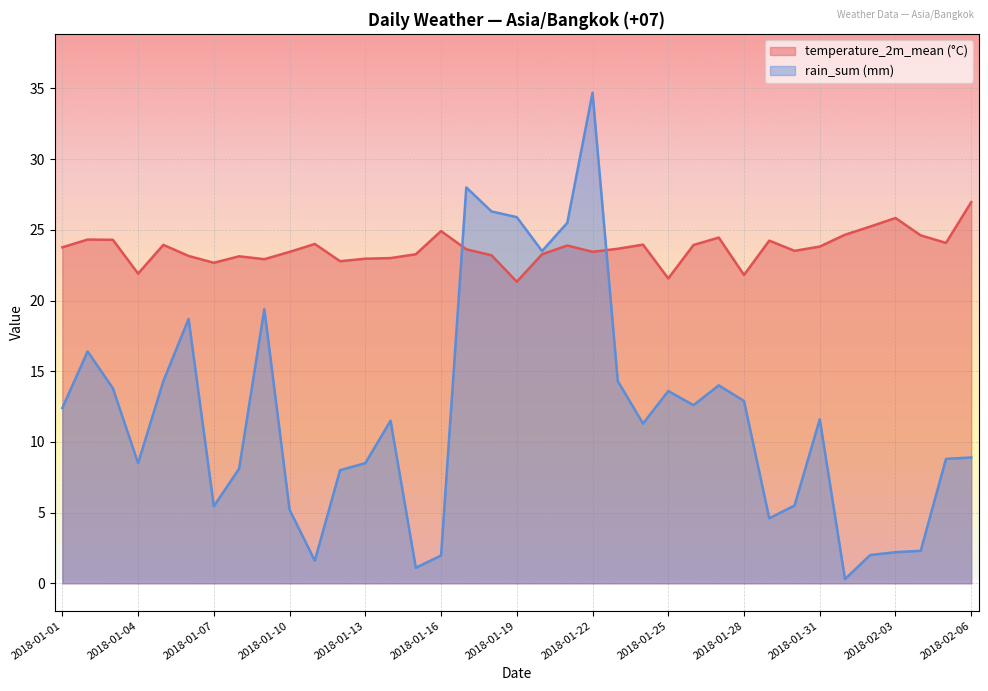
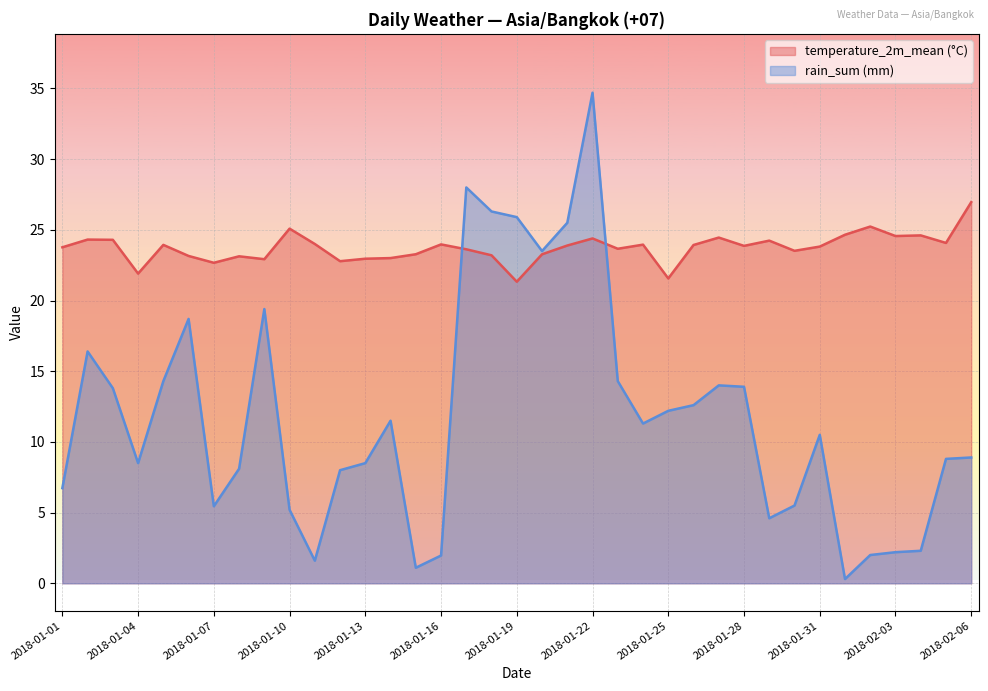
rain_sum (mm), 2018-01-01: 12.4 -> 6.7
temperature_2m_mean (°C), 2018-01-10: 23.4 -> 25.1
temperature_2m_mean (°C), 2018-01-16: 24.9 -> 24.0
temperature_2m_mean (°C), 2018-01-22: 23.4 -> 24.4
rain_sum (mm), 2018-01-25: 13.6 -> 12.2
temperature_2m_mean (°C), 2018-01-28: 21.8 -> 23.9
rain_sum (mm), 2018-01-28: 12.9 -> 13.9
rain_sum (mm), 2018-01-31: 11.6 -> 10.5
temperature_2m_mean (°C), 2018-02-03: 25.8 -> 24.6
